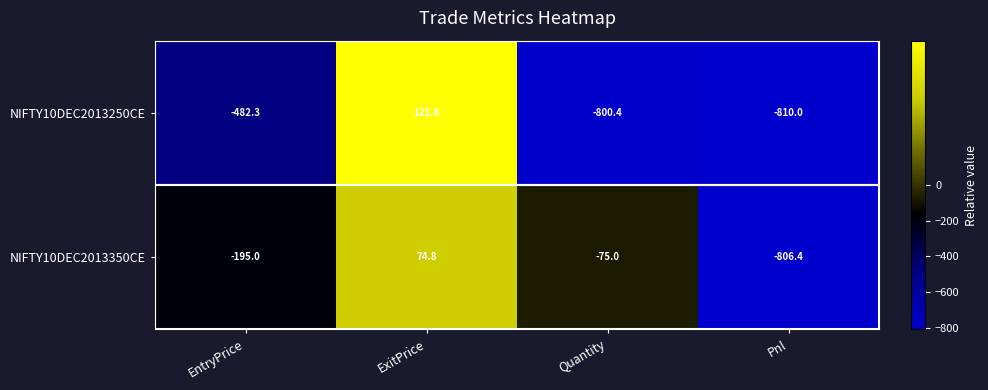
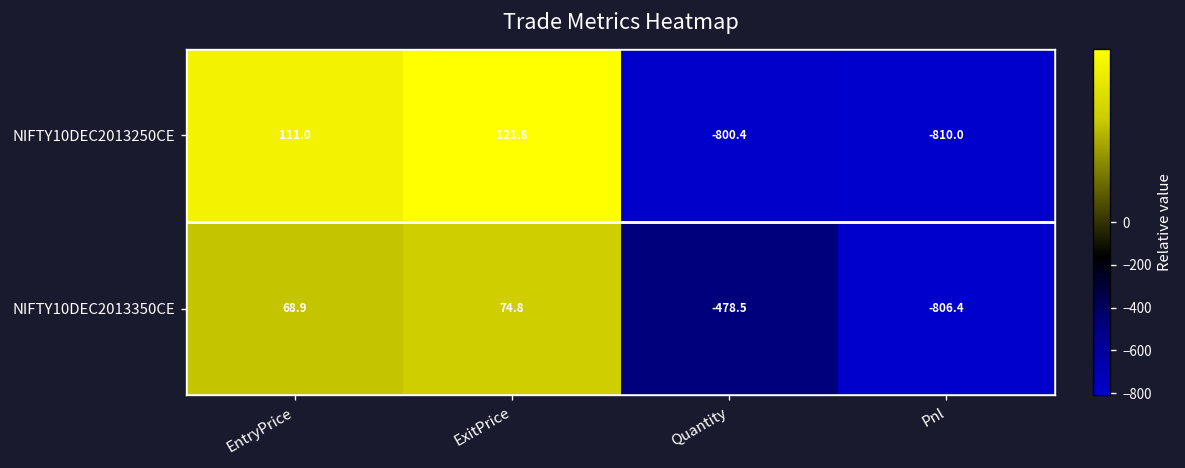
NIFTY10DEC2013250CE, EntryPrice: -482.3 -> 111.0
NIFTY10DEC2013350CE, EntryPrice: -195.0 -> 68.9
NIFTY10DEC2013350CE, Quantity: -75.0 -> -478.5
